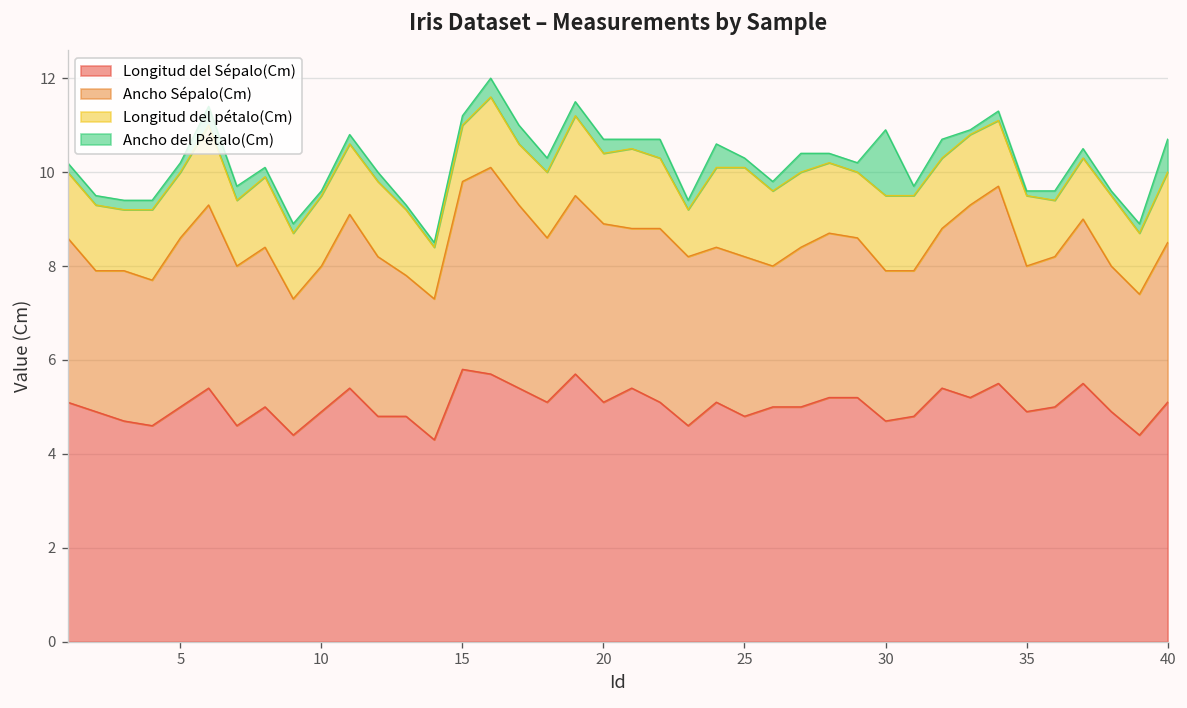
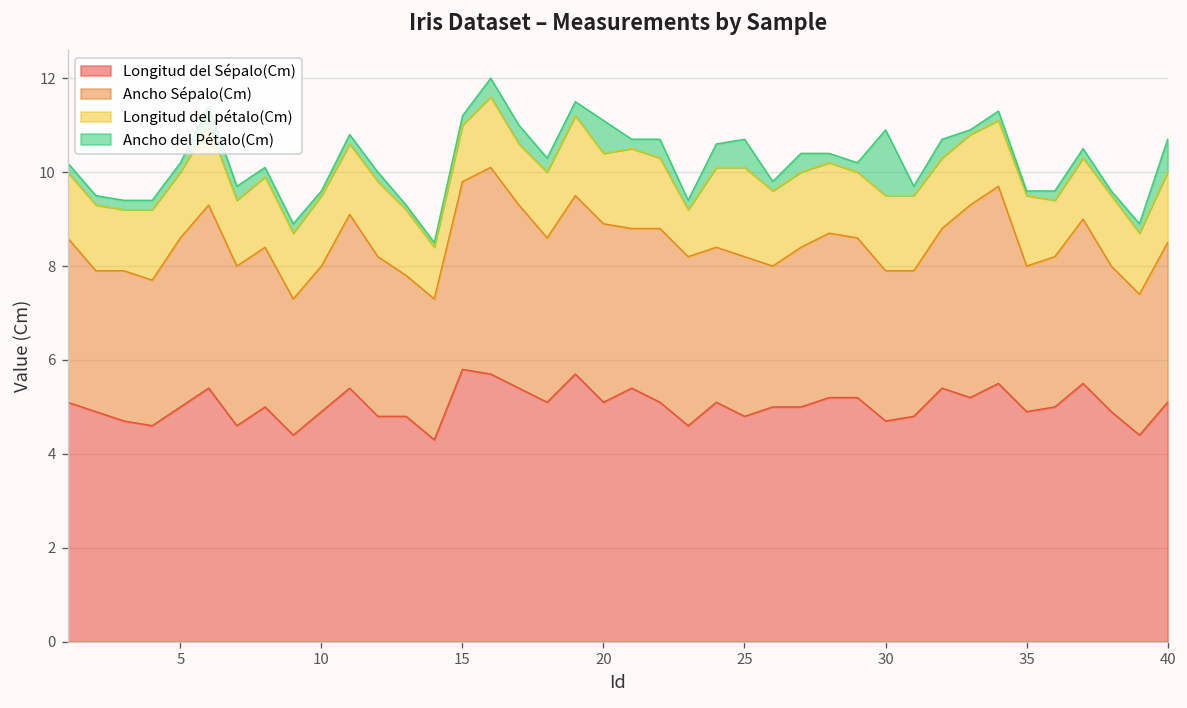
Ancho del Pétalo(Cm), 20: 0.3 -> 0.7
Ancho del Pétalo(Cm), 25: 0.2 -> 0.6
